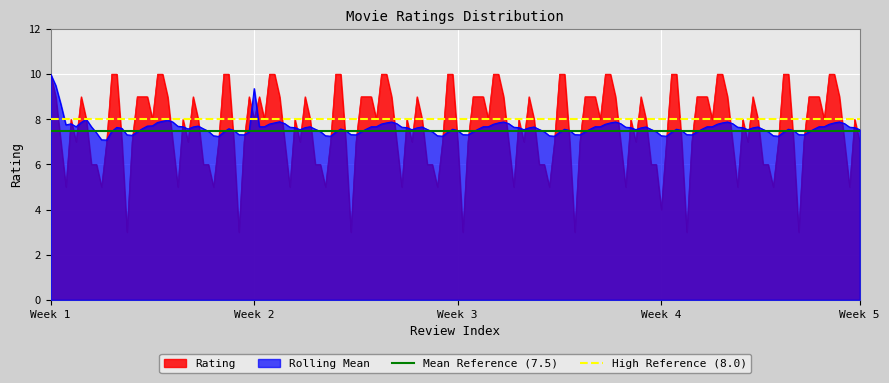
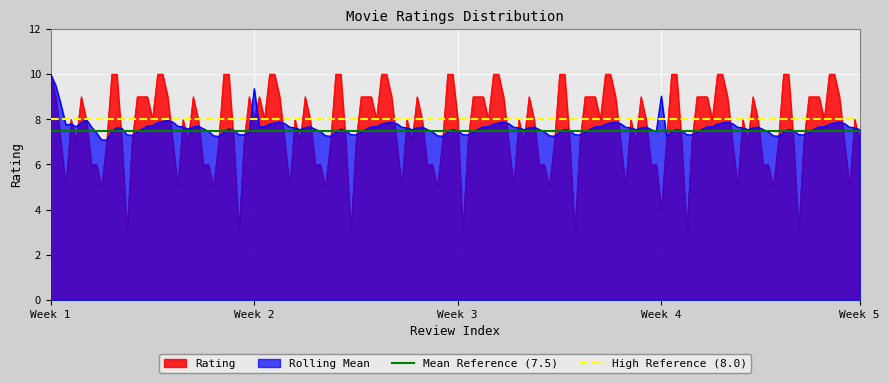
Rating, Week 3: 7 -> 8
Rolling Mean, Week 4: 7.3 -> 9.0
